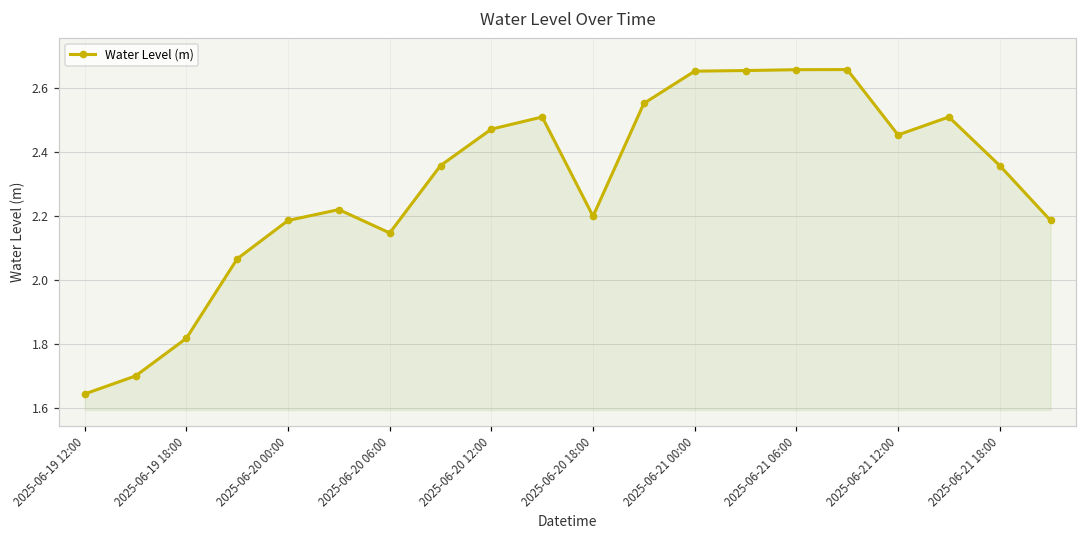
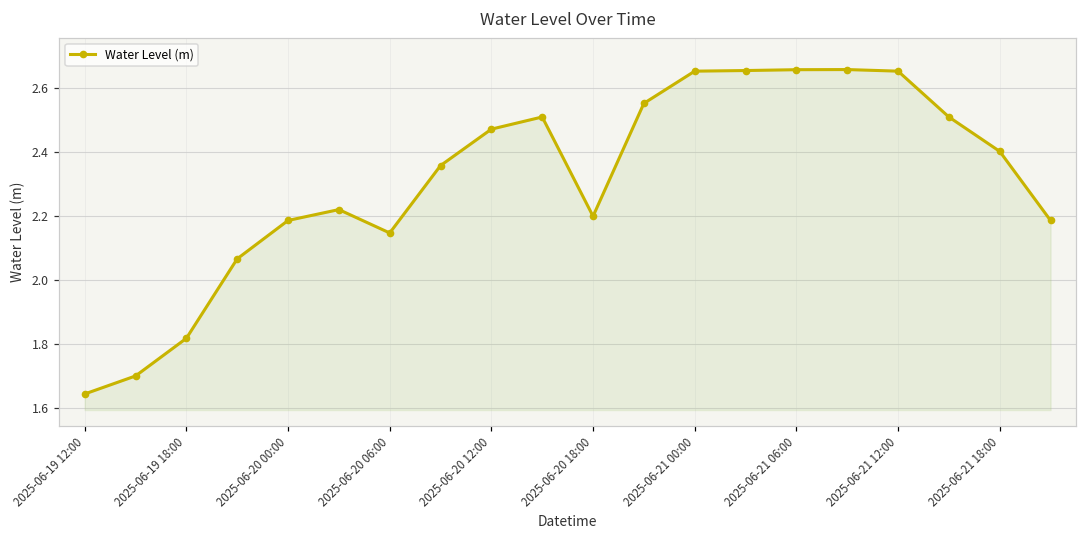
2025-06-21 12:00: 2.45 -> 2.65
2025-06-21 18:00: 2.36 -> 2.40
